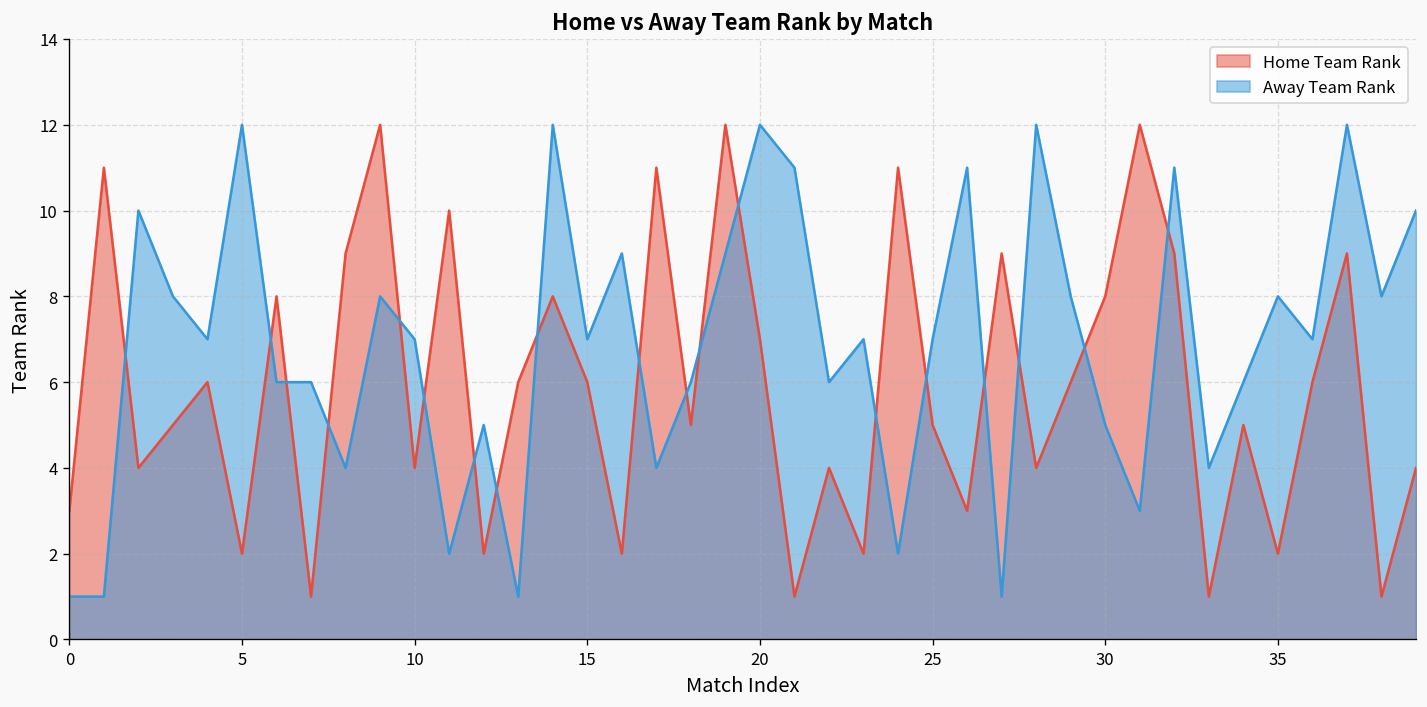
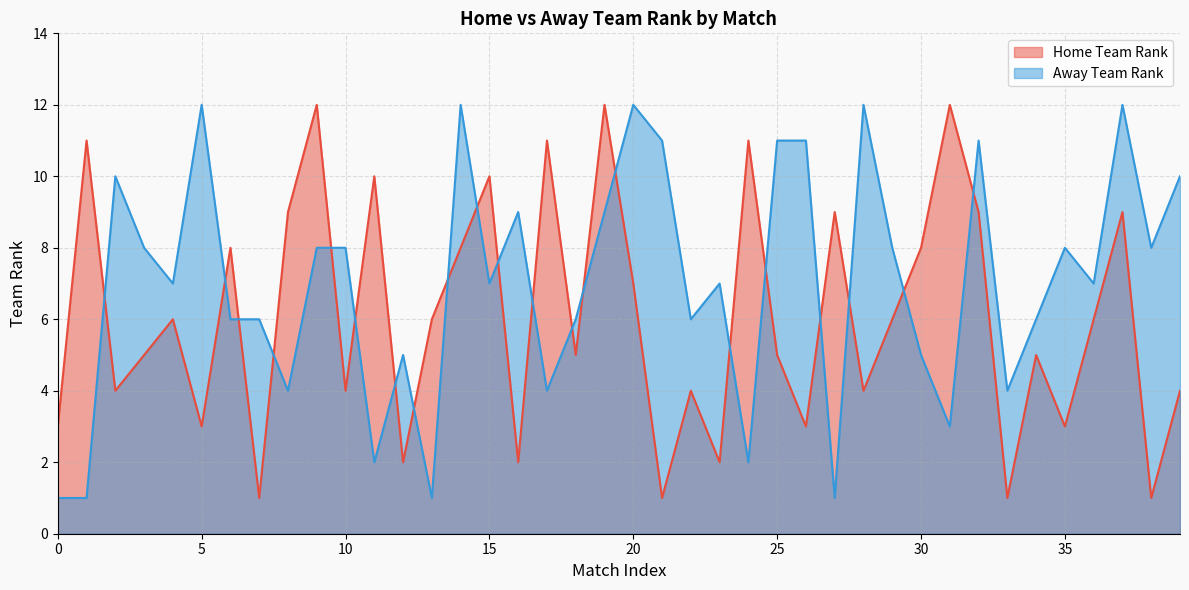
Home Team Rank, 5: 2 -> 3
Away Team Rank, 10: 7 -> 8
Home Team Rank, 15: 6 -> 10
Away Team Rank, 25: 7 -> 11
Home Team Rank, 35: 2 -> 3
